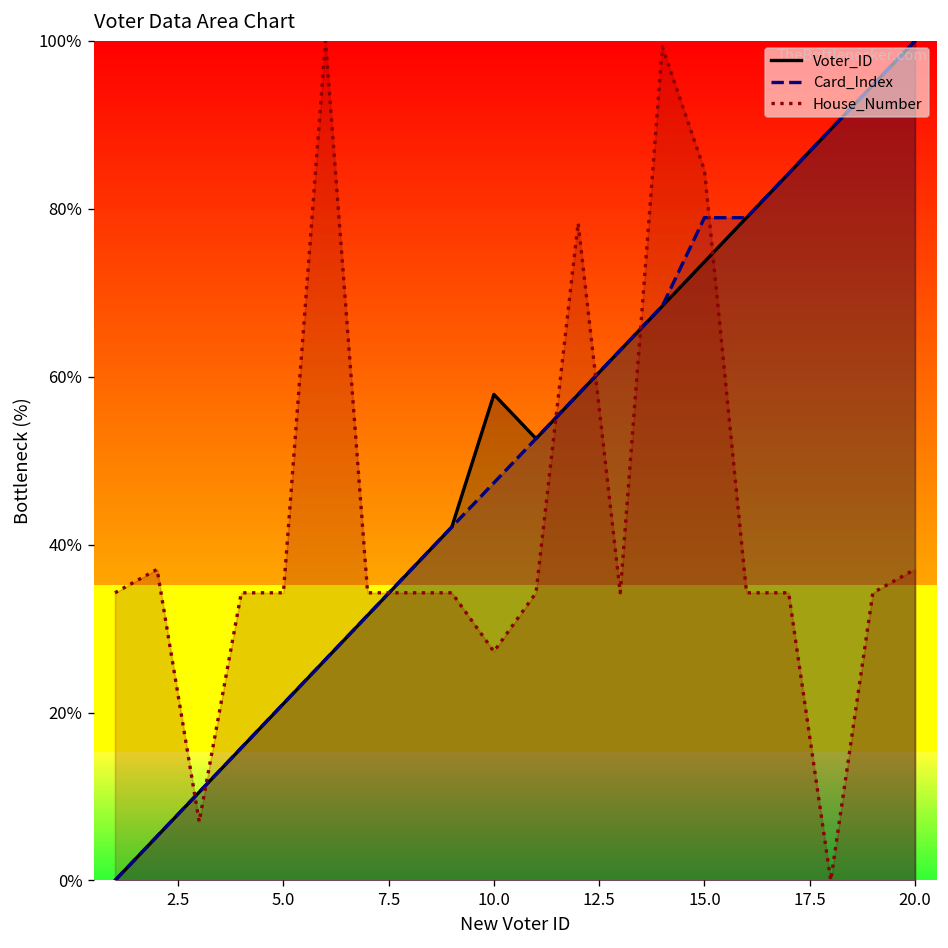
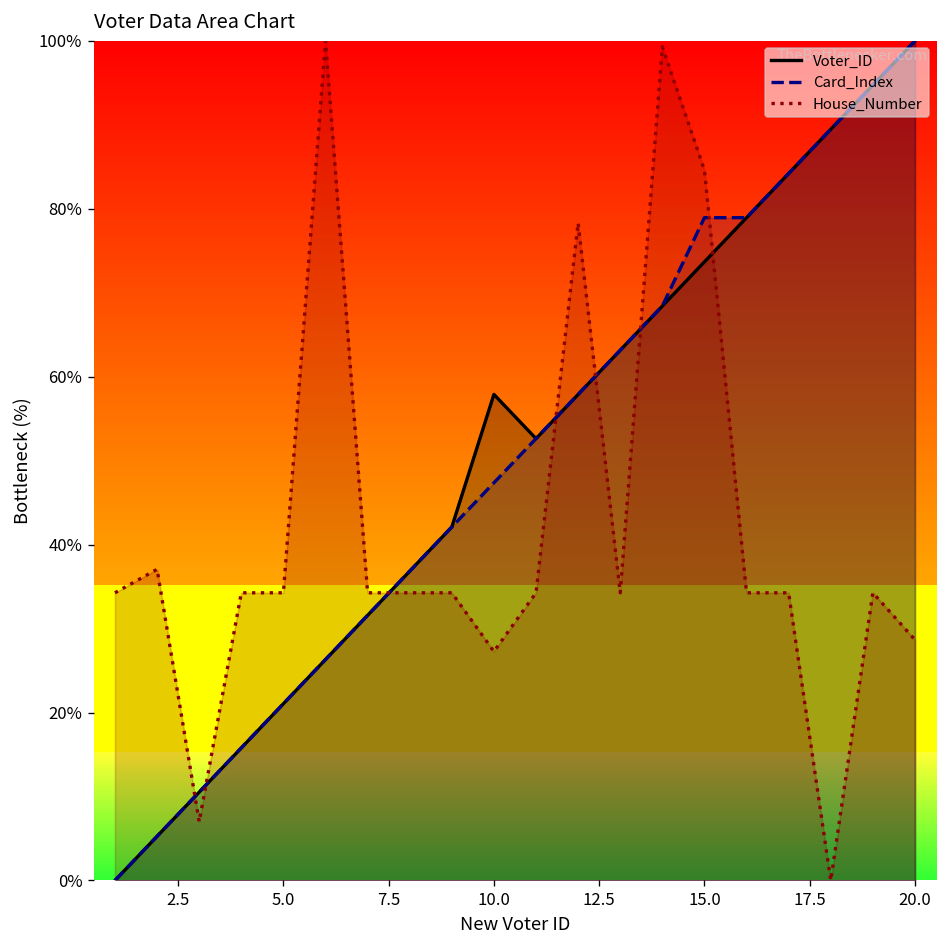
House_Number, 20.0: 37% -> 29%
